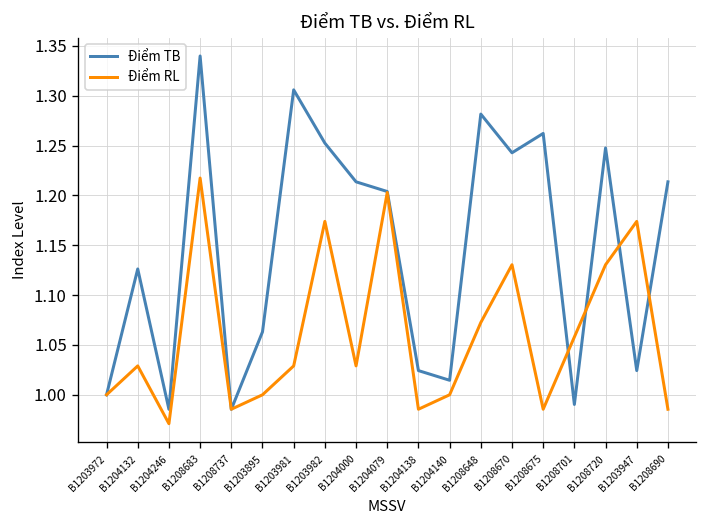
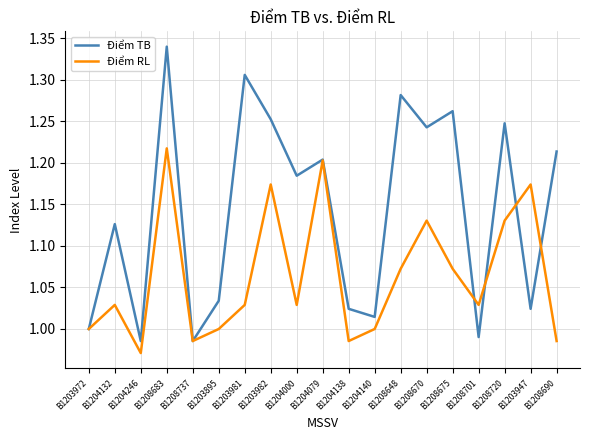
Điểm TB, B1203895: 1.06 -> 1.03
Điểm TB, B1204000: 1.21 -> 1.18
Điểm RL, B1208675: 0.99 -> 1.07
Điểm RL, B1208701: 1.06 -> 1.03
